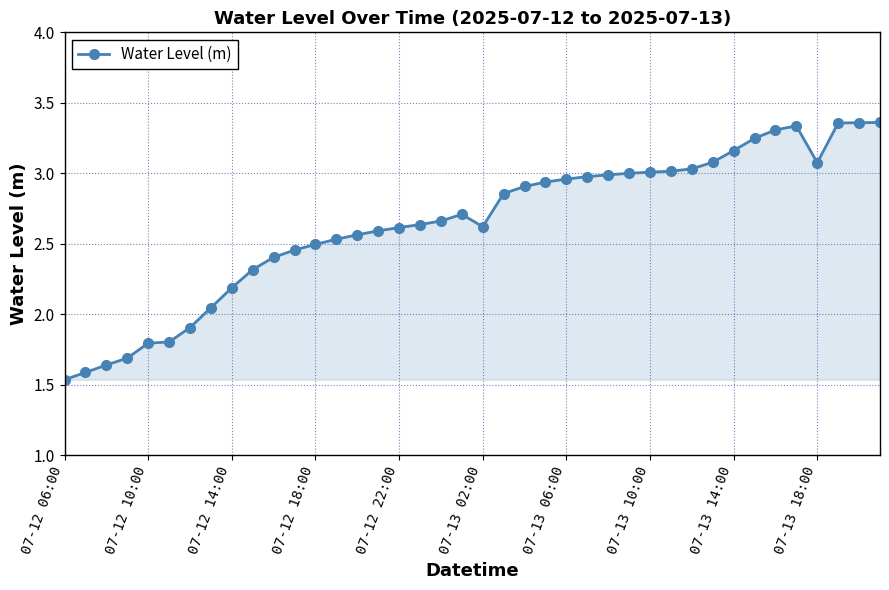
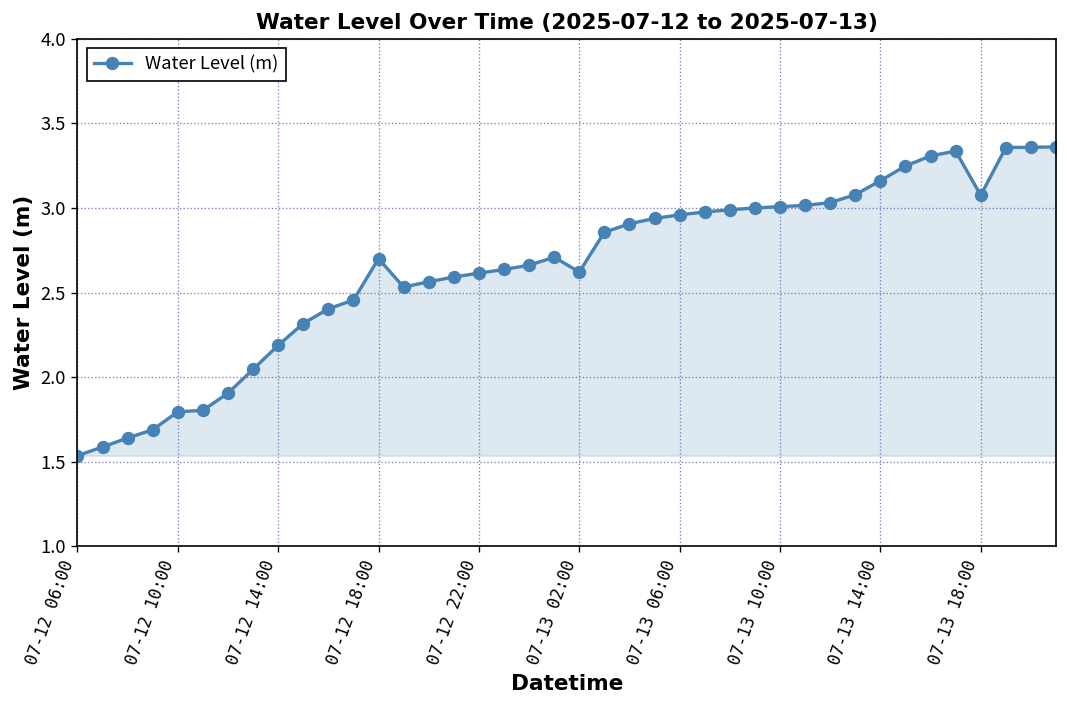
07-12 18:00: 2.50 -> 2.70
